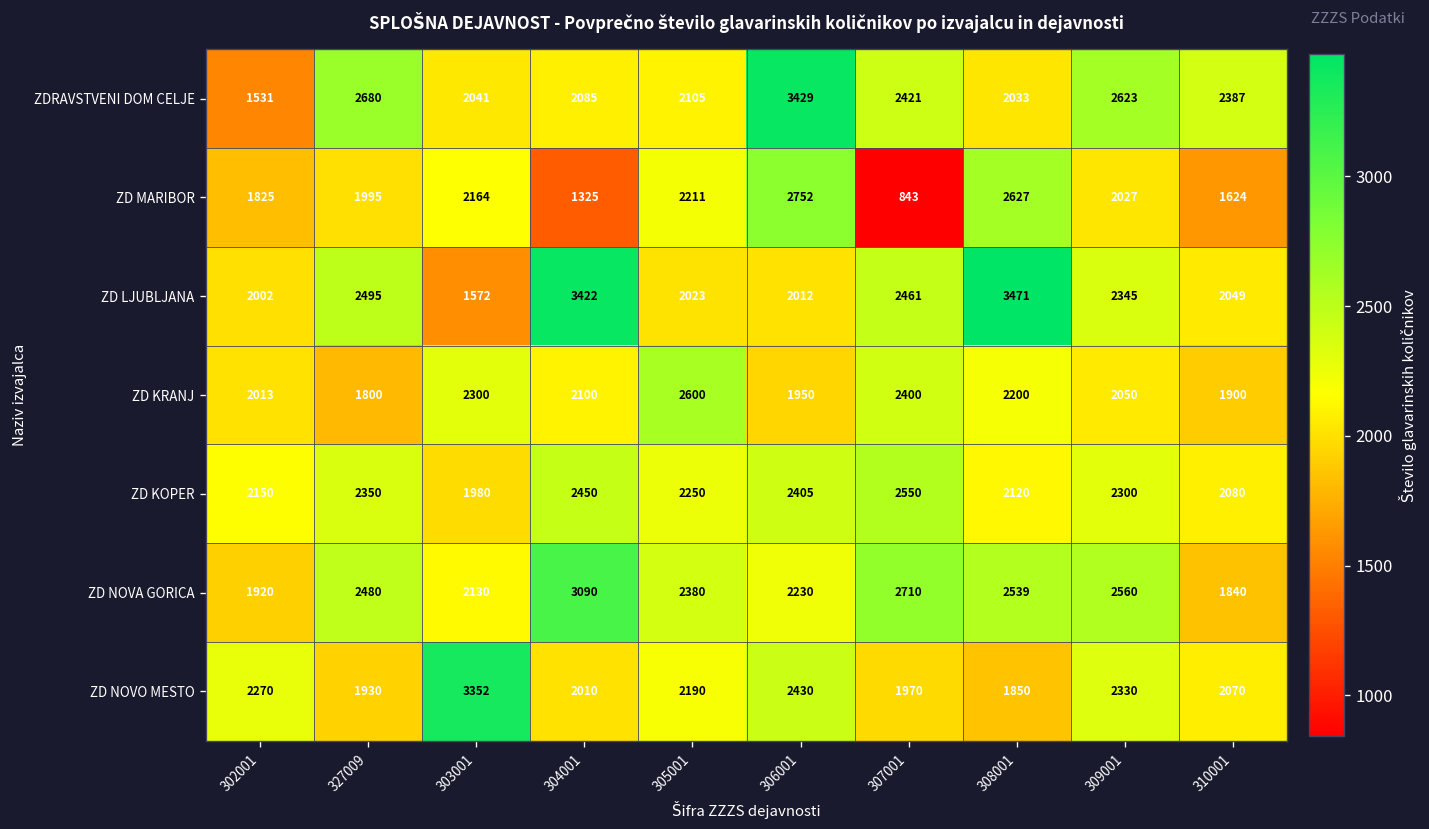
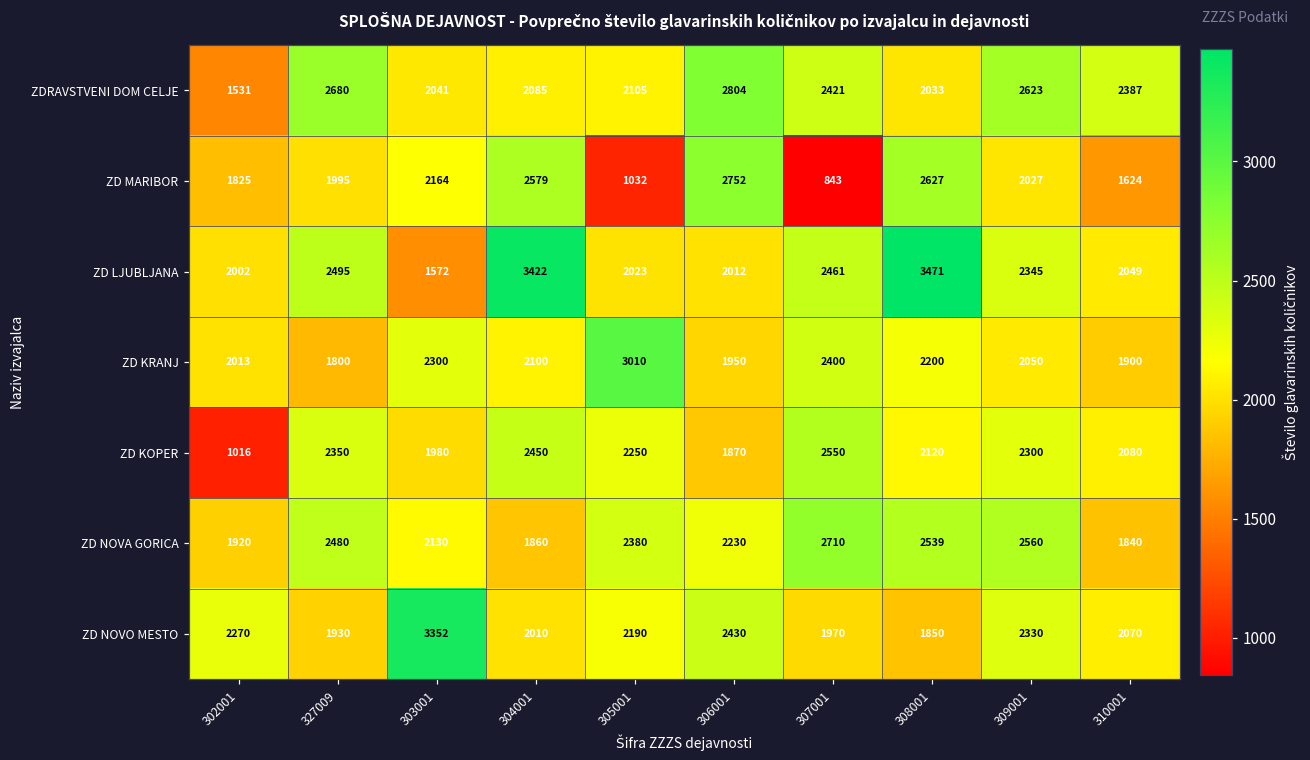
ZDRAVSTVENI DOM CELJE, 306001: 3429 -> 2804
ZD MARIBOR, 304001: 1325 -> 2579
ZD MARIBOR, 305001: 2211 -> 1032
ZD KRANJ, 305001: 2600 -> 3010
ZD KOPER, 302001: 2150 -> 1016
ZD KOPER, 306001: 2405 -> 1870
ZD NOVA GORICA, 304001: 3090 -> 1860
